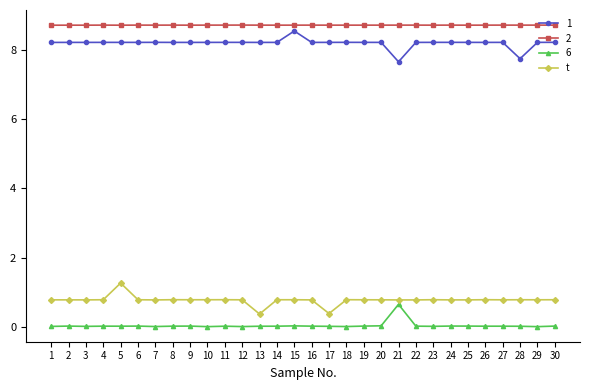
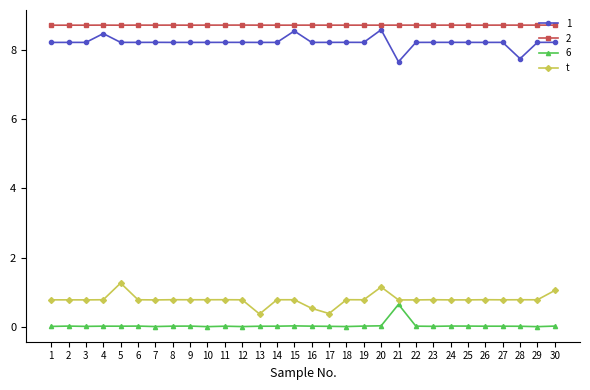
1, 4: 8.2 -> 8.5
t, 16: 0.8 -> 0.5
1, 20: 8.2 -> 8.6
t, 20: 0.8 -> 1.2
t, 30: 0.8 -> 1.1
